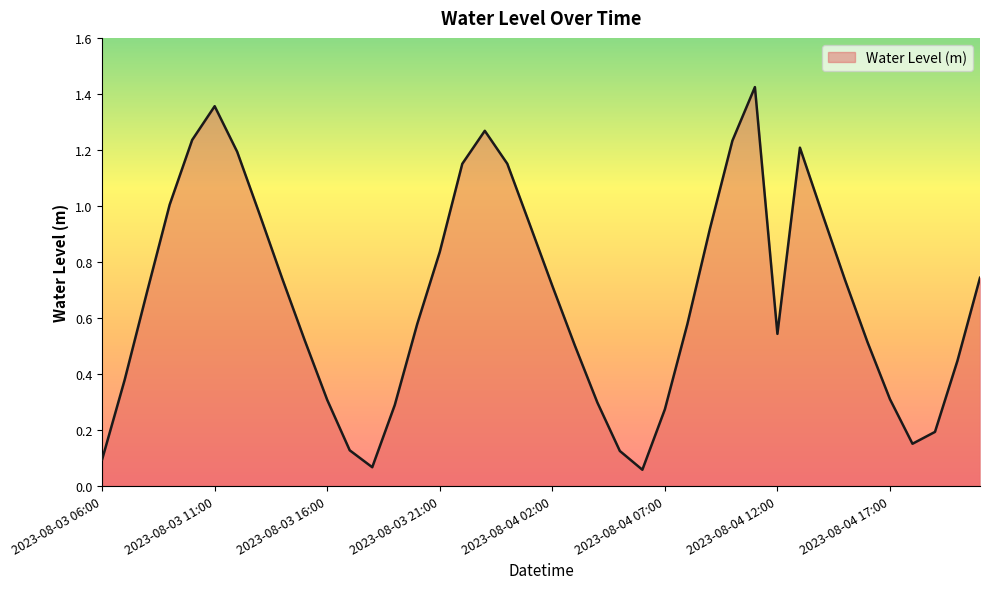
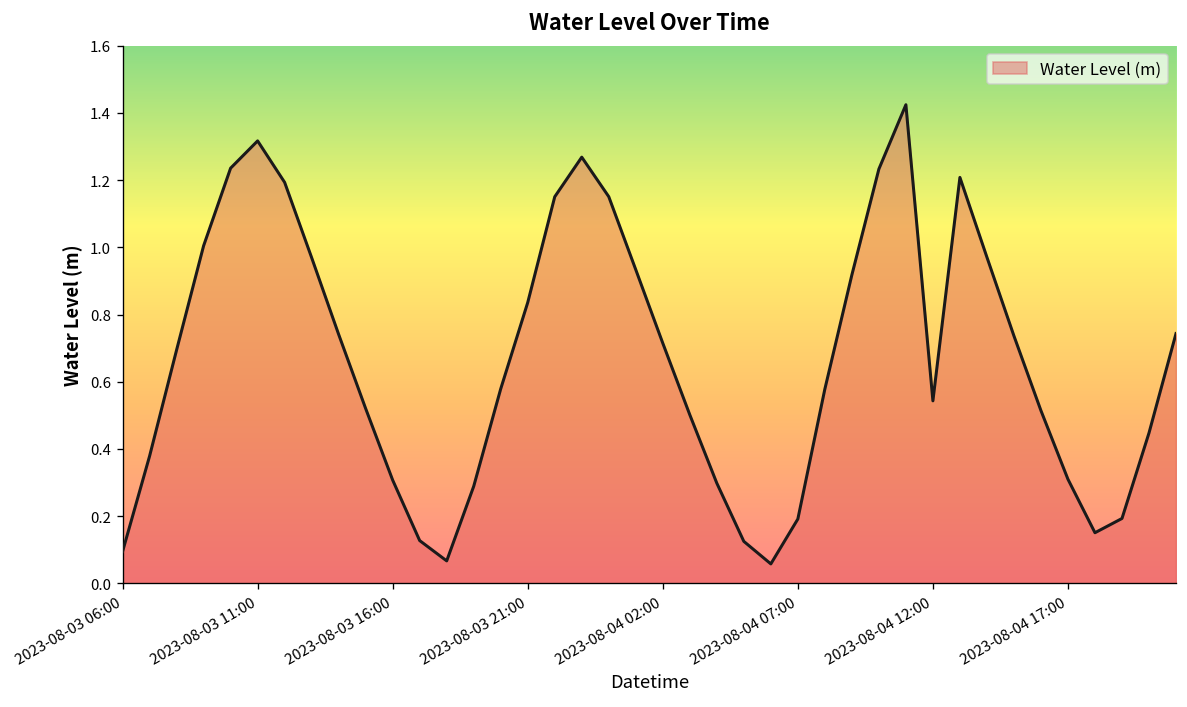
2023-08-03 11:00: 1.36 -> 1.32
2023-08-04 07:00: 0.27 -> 0.19
